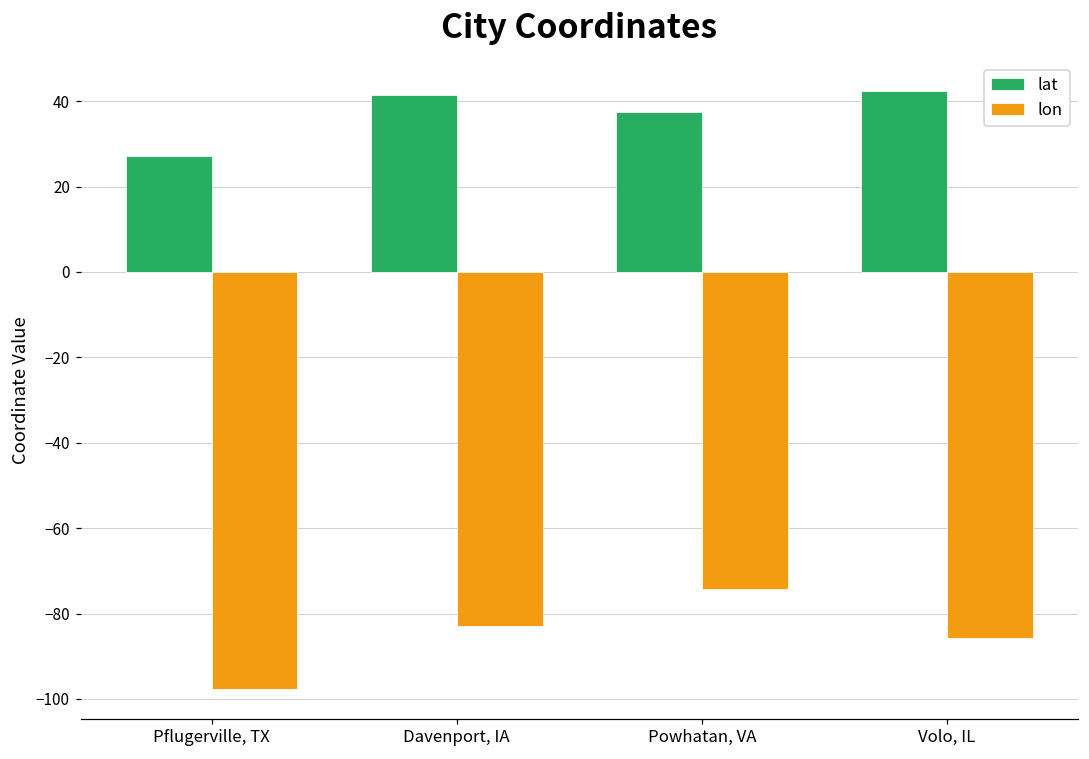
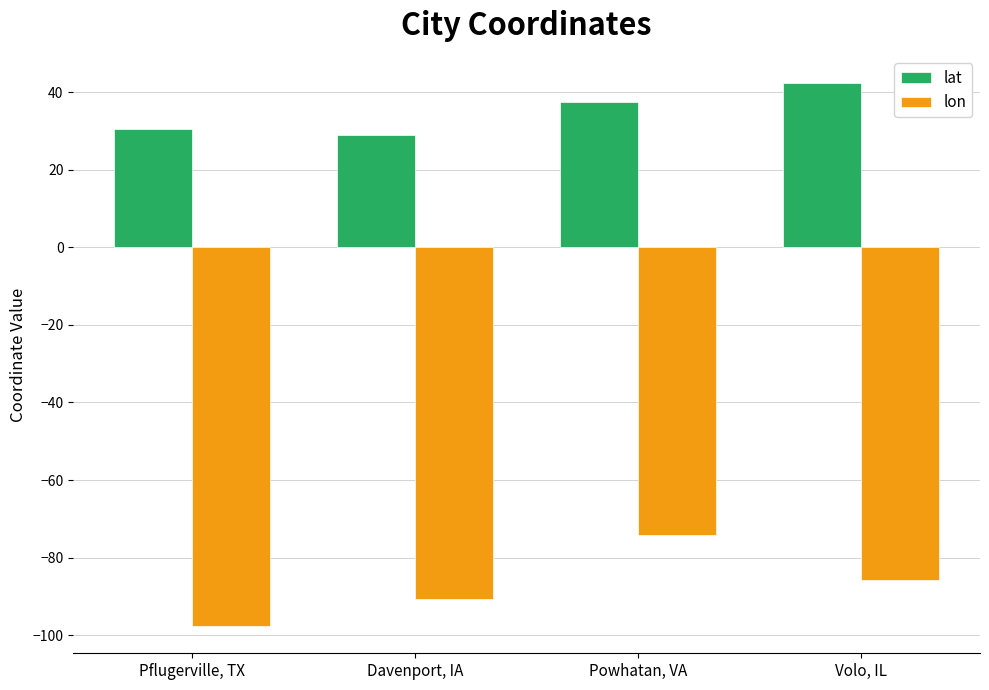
lat, Pflugerville, TX: 27 -> 30
lat, Davenport, IA: 42 -> 29
lon, Davenport, IA: -83 -> -91
